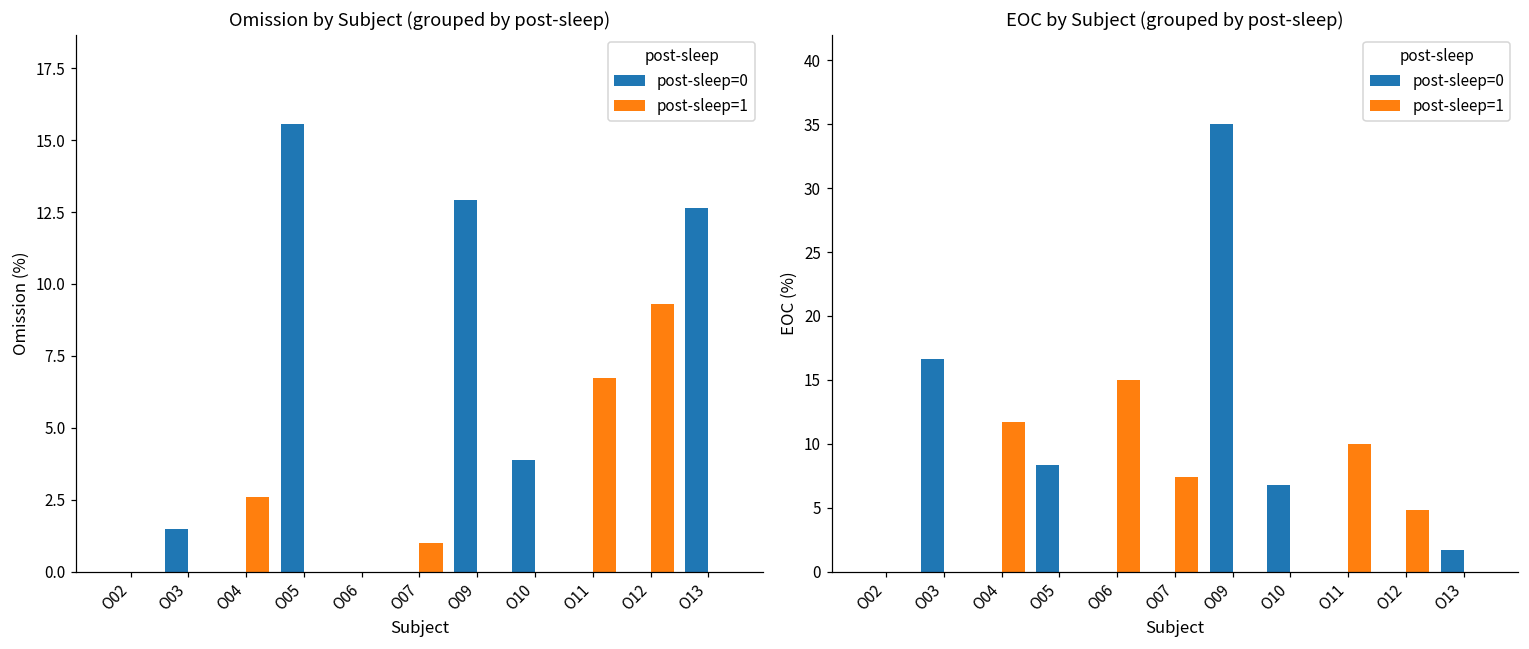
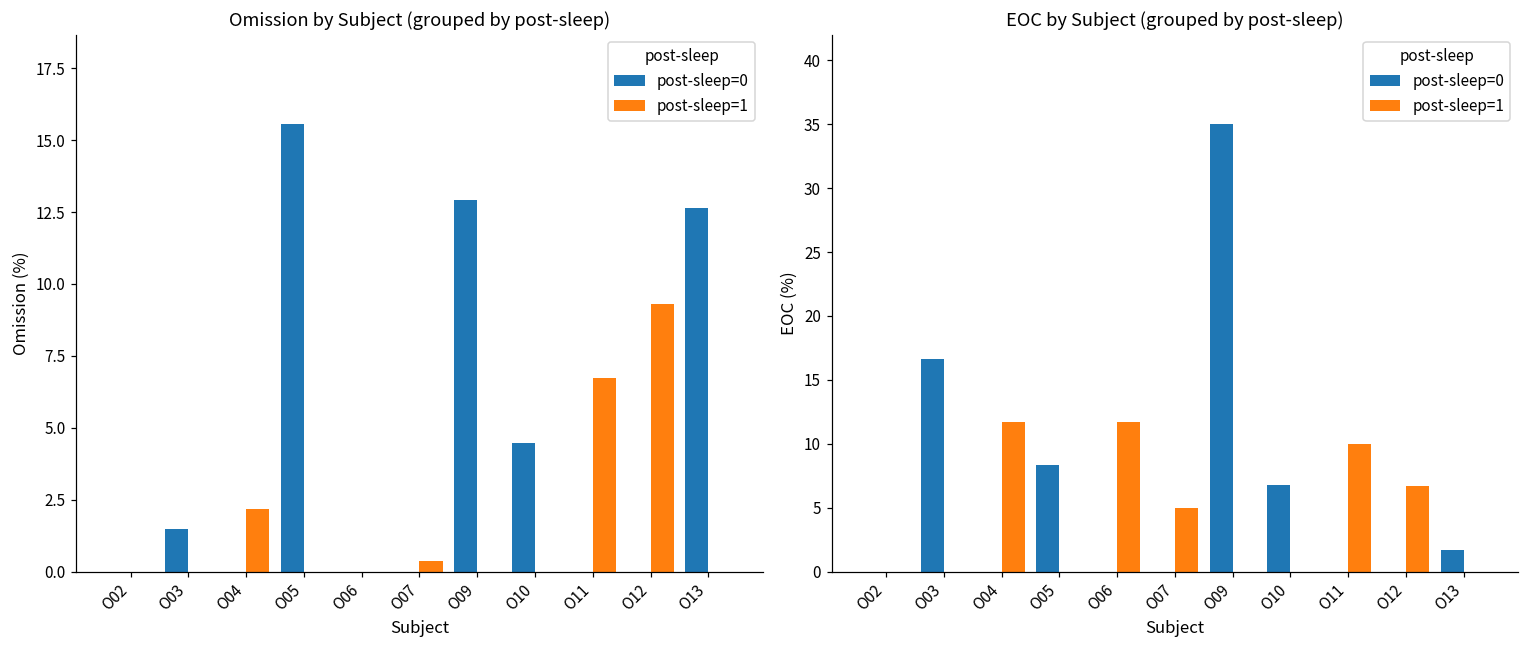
Omission by Subject (grouped by post-sleep), post-sleep=1, O04: 2.6 -> 2.2
Omission by Subject (grouped by post-sleep), post-sleep=1, O07: 1.0 -> 0.4
Omission by Subject (grouped by post-sleep), post-sleep=0, O10: 3.9 -> 4.5
EOC by Subject (grouped by post-sleep), post-sleep=1, O06: 15.0 -> 11.7
EOC by Subject (grouped by post-sleep), post-sleep=1, O07: 7.4 -> 5.0
EOC by Subject (grouped by post-sleep), post-sleep=1, O12: 4.8 -> 6.7
